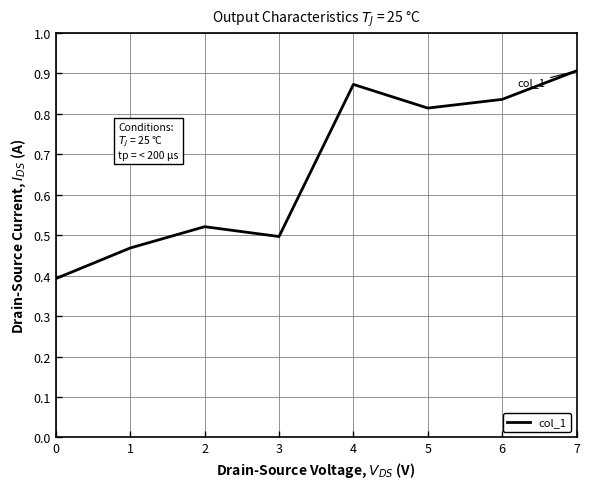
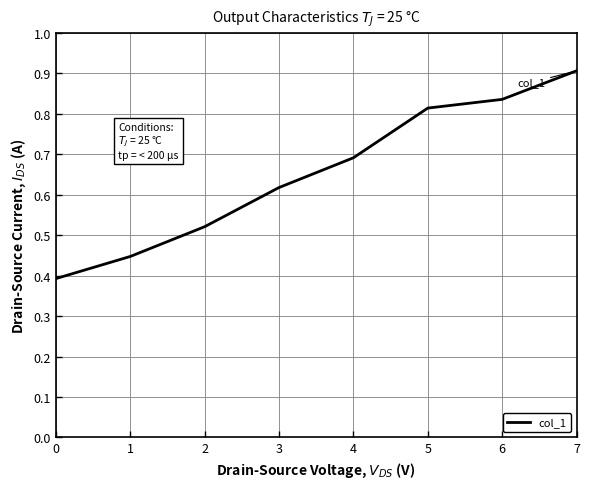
1: 0.47 -> 0.45
3: 0.50 -> 0.62
4: 0.87 -> 0.69
